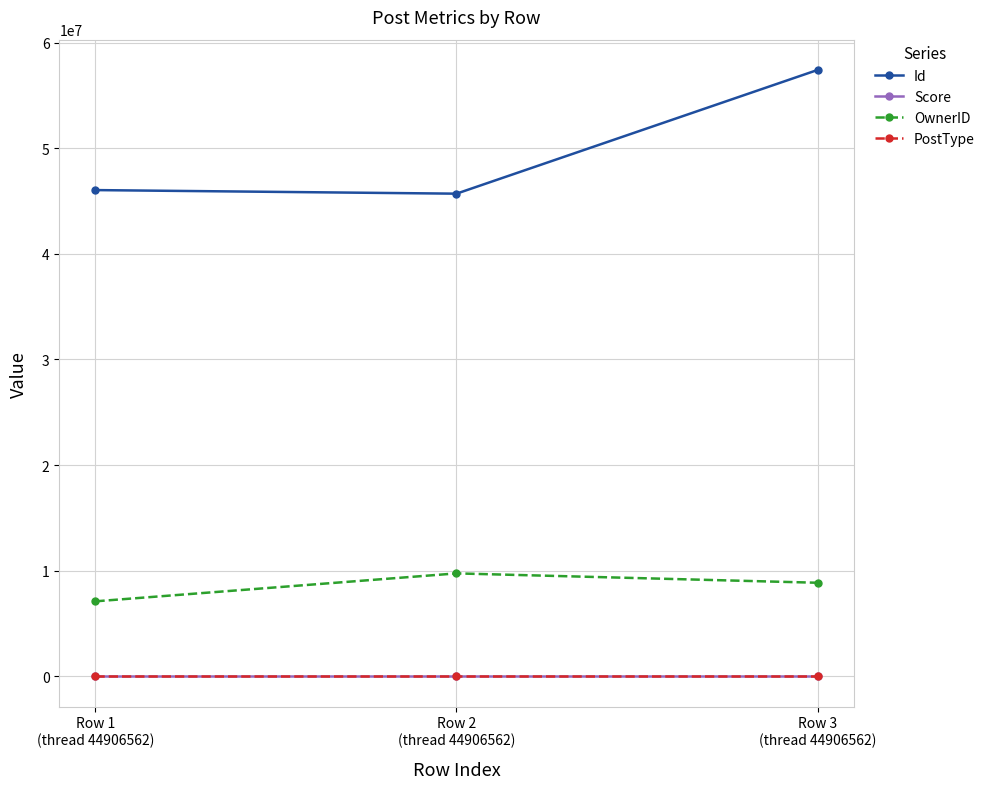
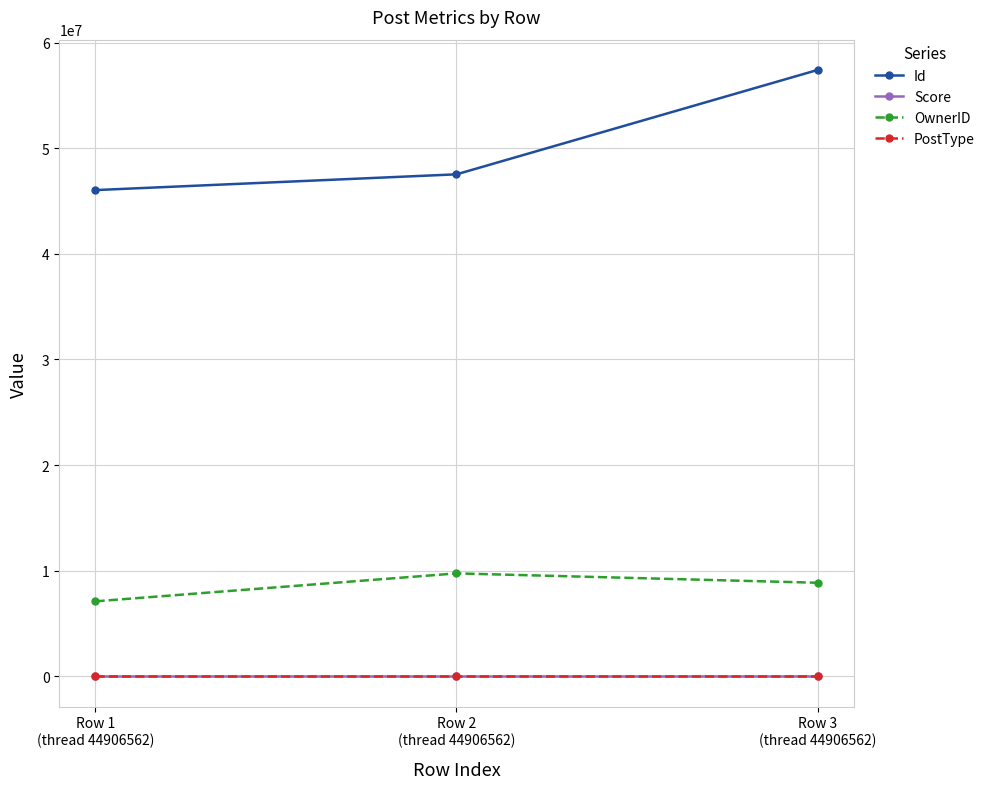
Id, Row 2 (thread 44906562): 45700000 -> 47500000
